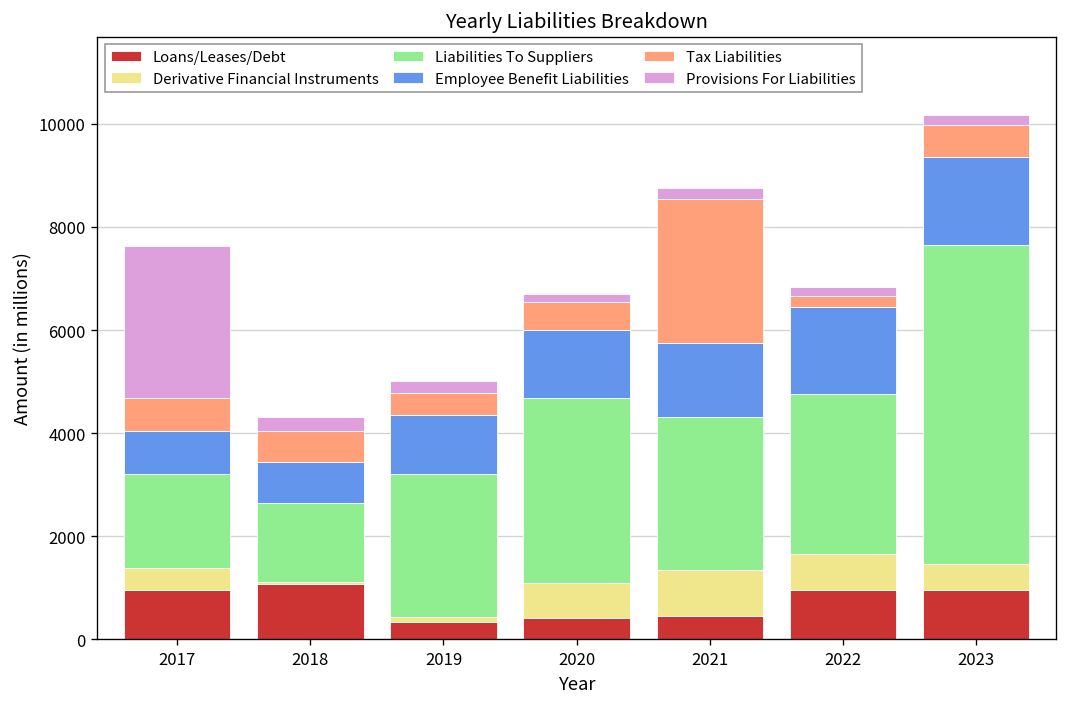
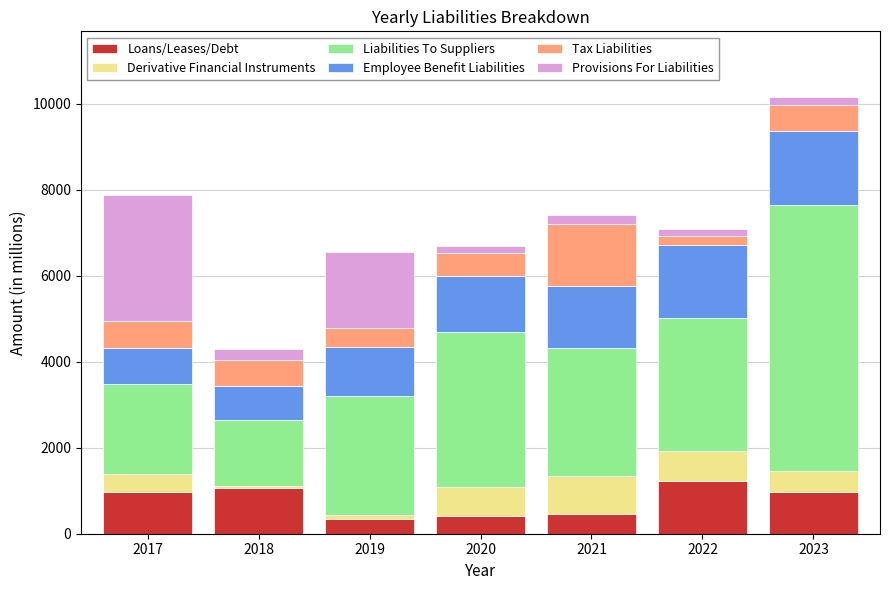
Liabilities To Suppliers, 2017: 1800 -> 2100
Provisions For Liabilities, 2019: 200 -> 1800
Tax Liabilities, 2021: 2800 -> 1500
Loans/Leases/Debt, 2022: 1000 -> 1200
